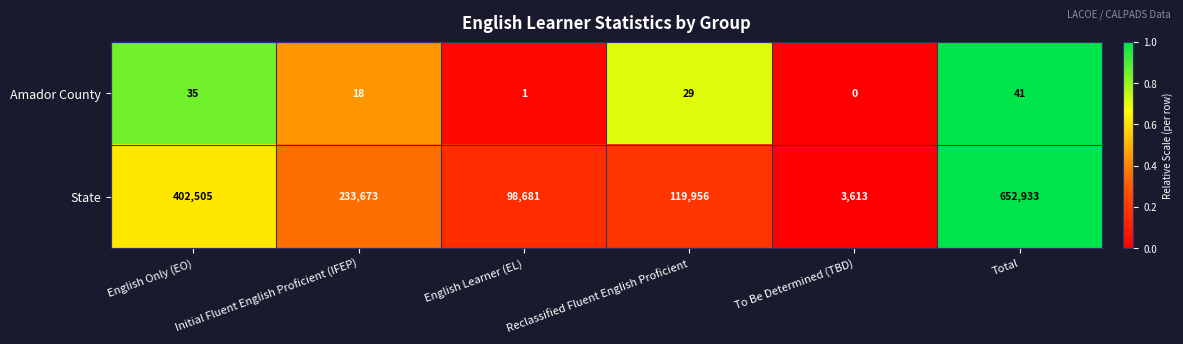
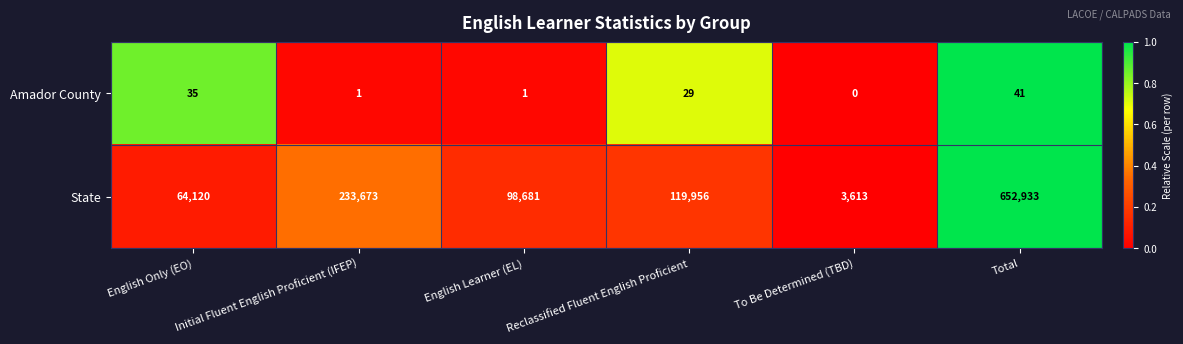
Amador County, Initial Fluent English Proficient (IFEP): 18 -> 1
State, English Only (EO): 402,505 -> 64,120
